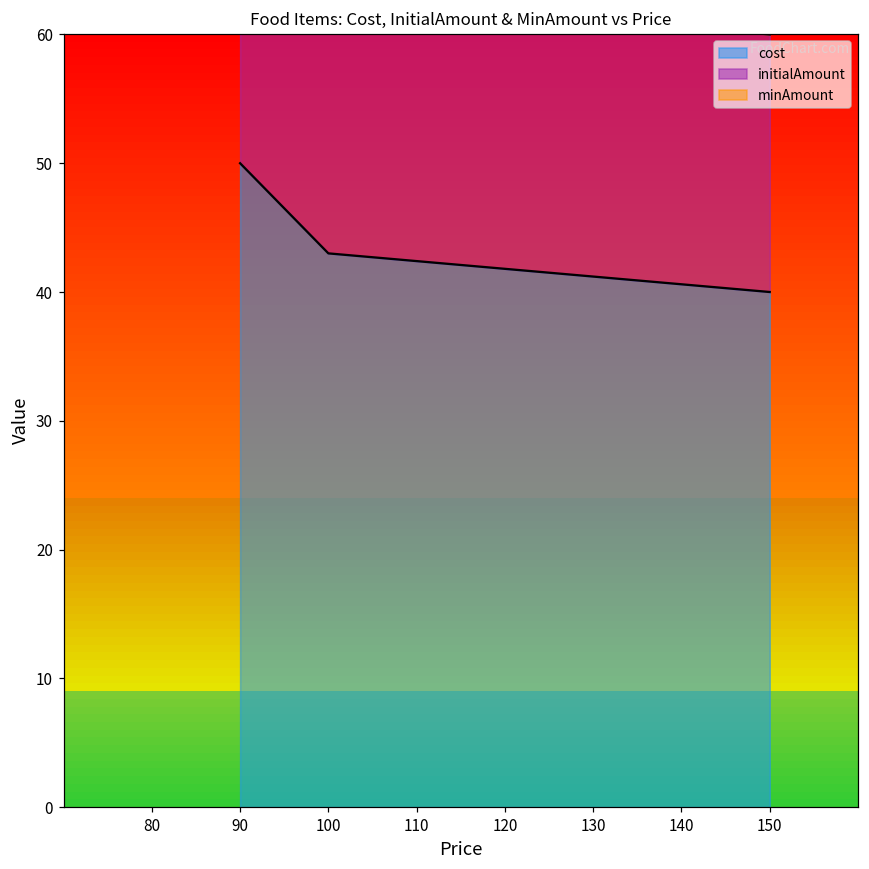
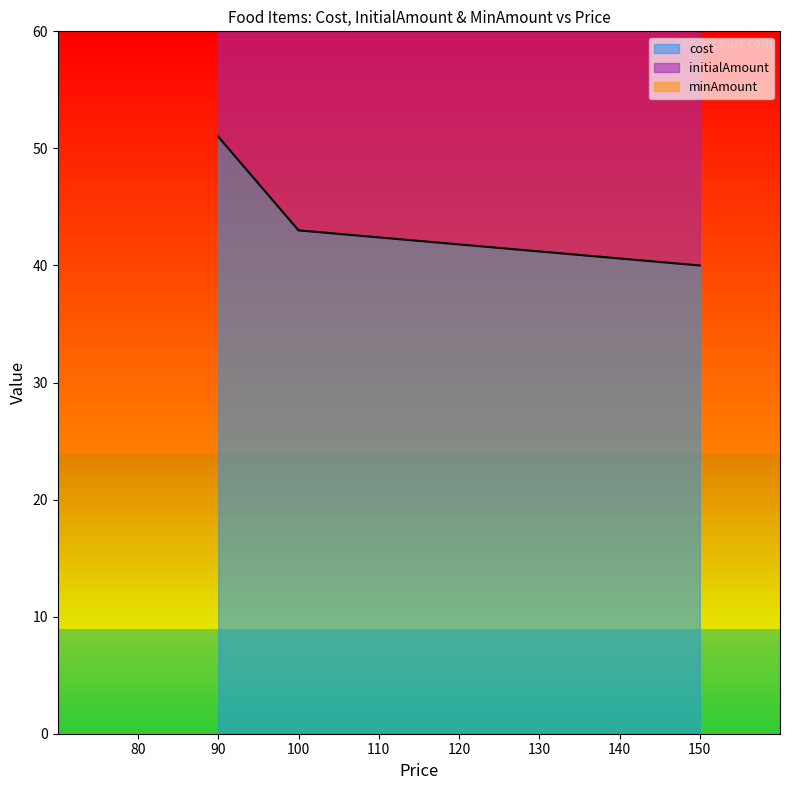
cost, 90: 50 -> 51
